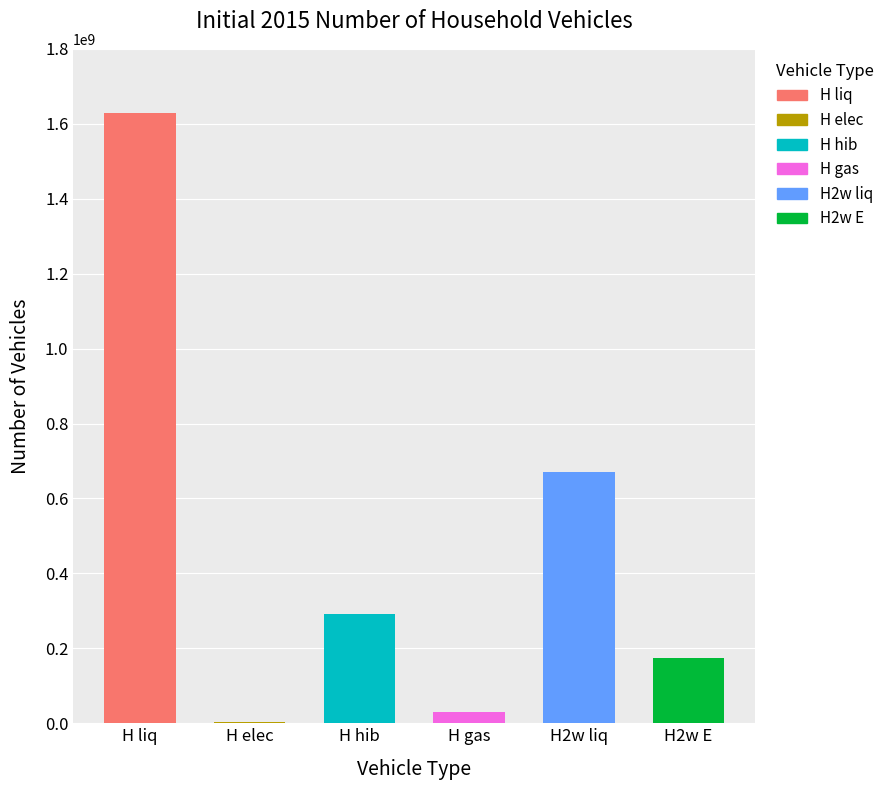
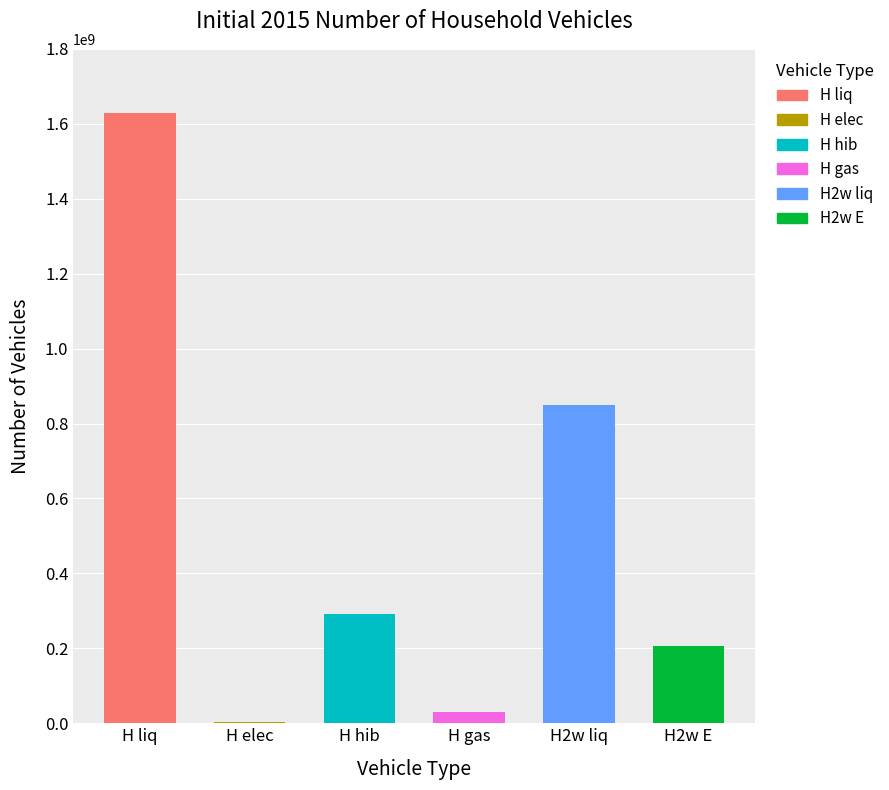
H2w liq: 670000000 -> 850000000
H2w E: 170000000 -> 210000000
